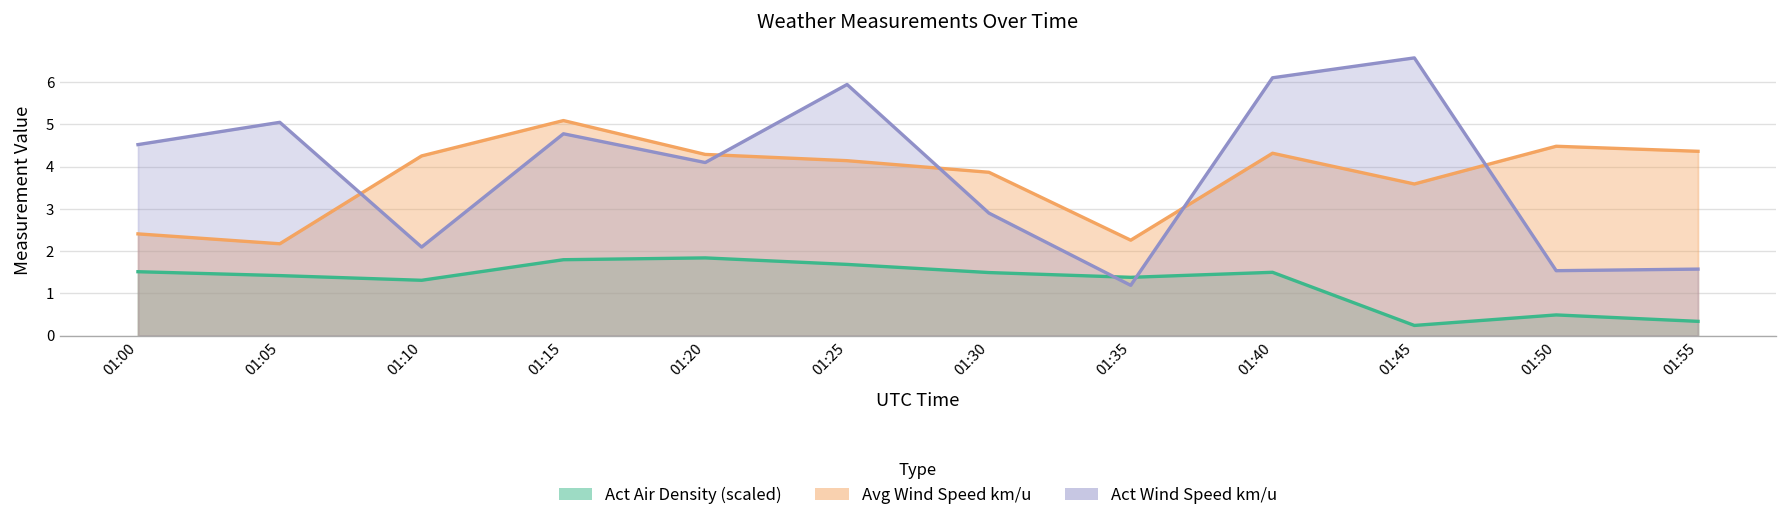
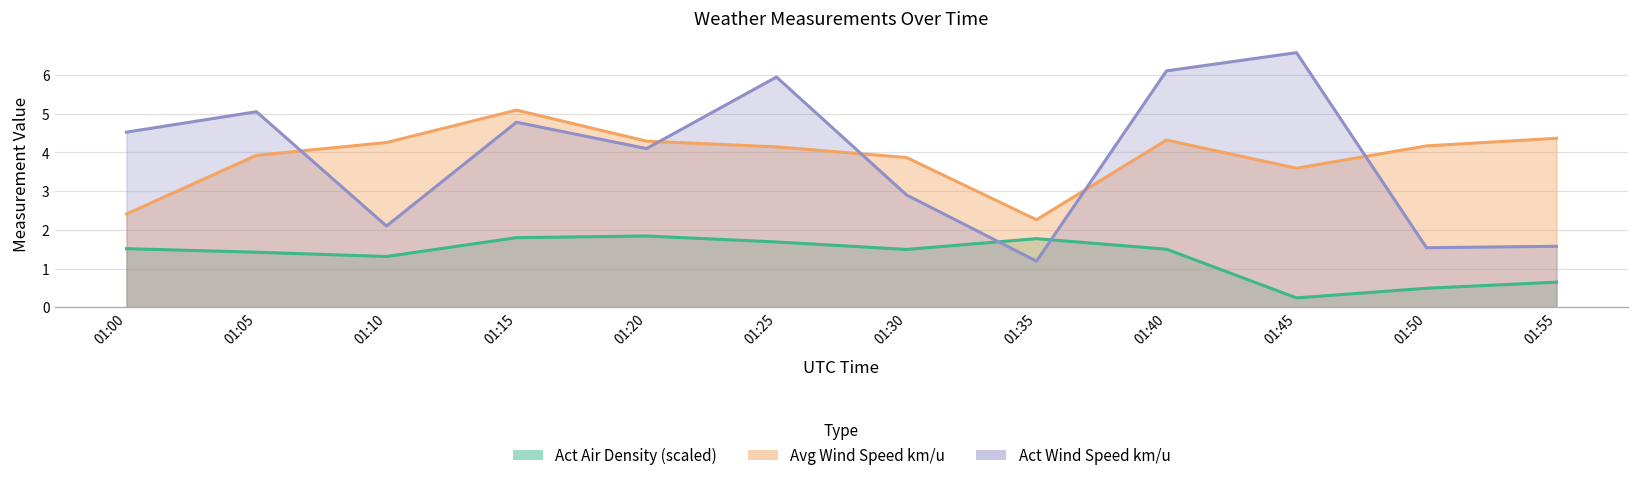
Avg Wind Speed km/u, 01:05: 2.2 -> 3.9
Act Air Density (scaled), 01:35: 1.4 -> 1.8
Avg Wind Speed km/u, 01:50: 4.5 -> 4.2
Act Air Density (scaled), 01:55: 0.3 -> 0.6
